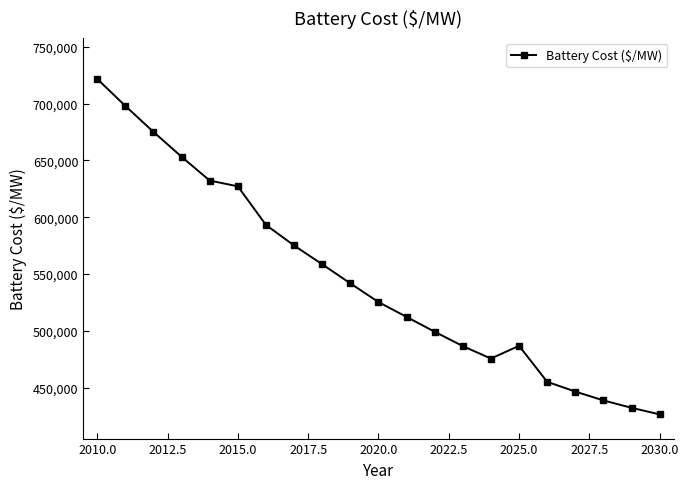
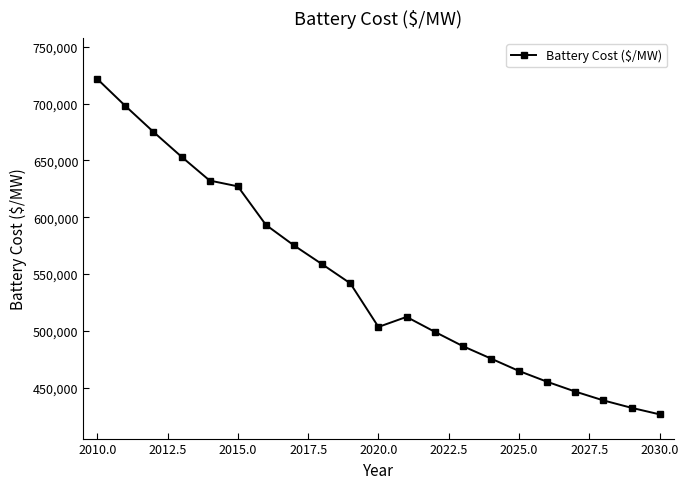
2020.0: 525,000 -> 503,000
2025.0: 487,000 -> 465,000
